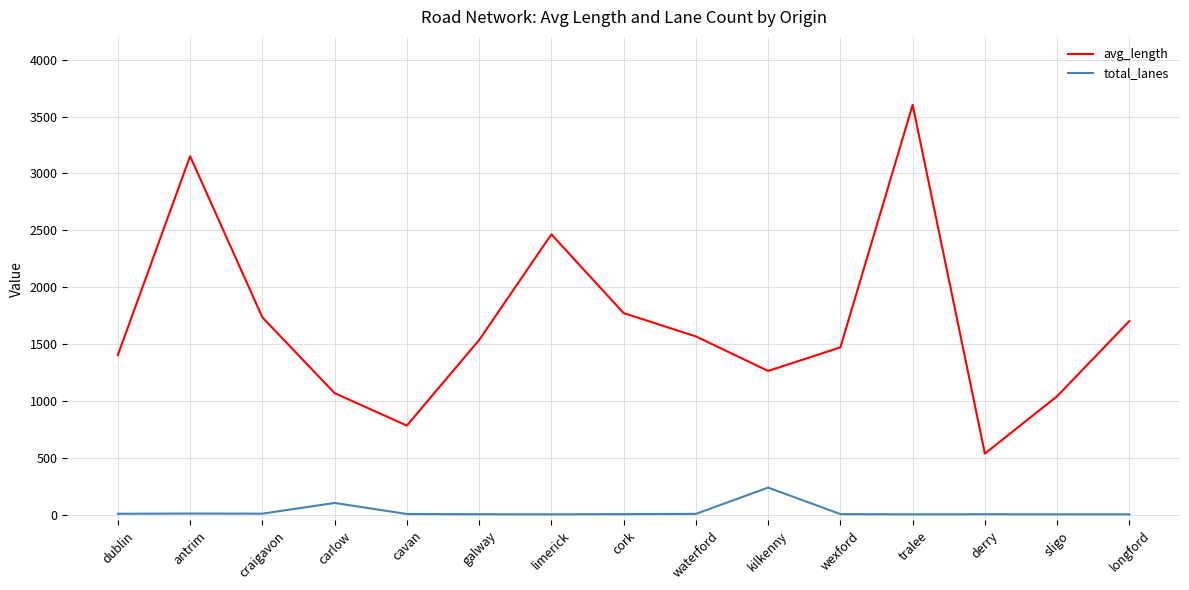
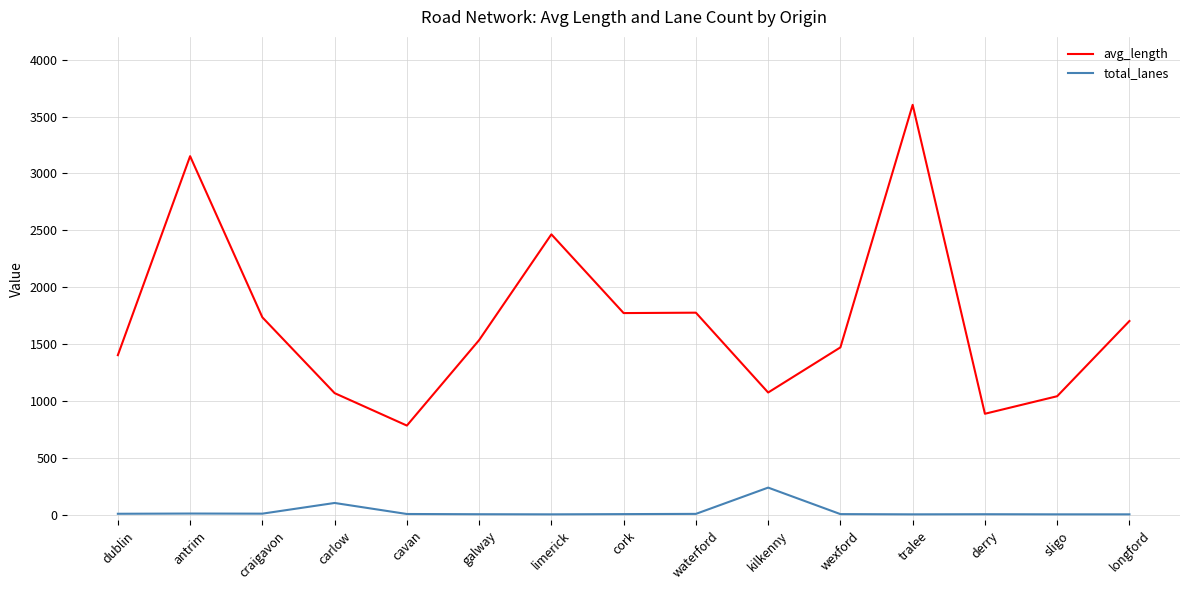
avg_length, waterford: 1570 -> 1780
avg_length, kilkenny: 1260 -> 1070
avg_length, derry: 540 -> 890
